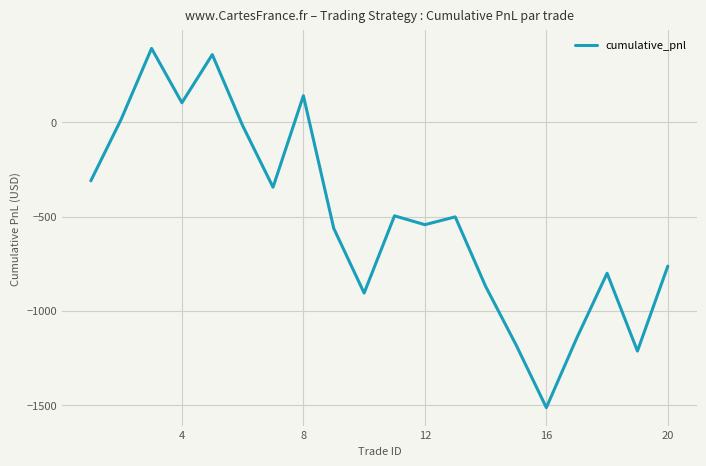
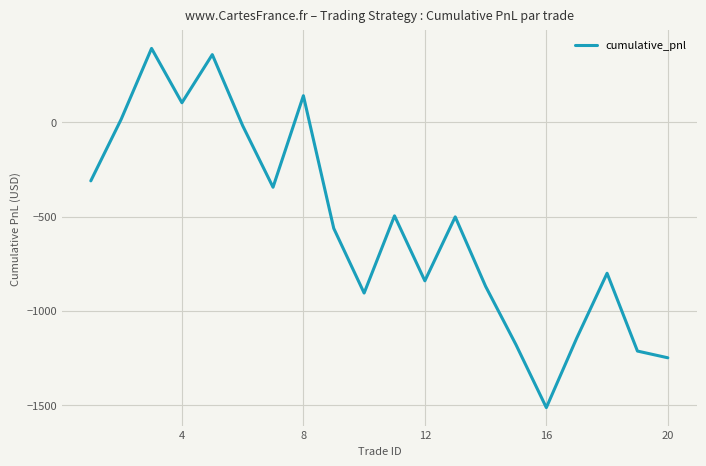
12: -540 -> -840
20: -760 -> -1250
